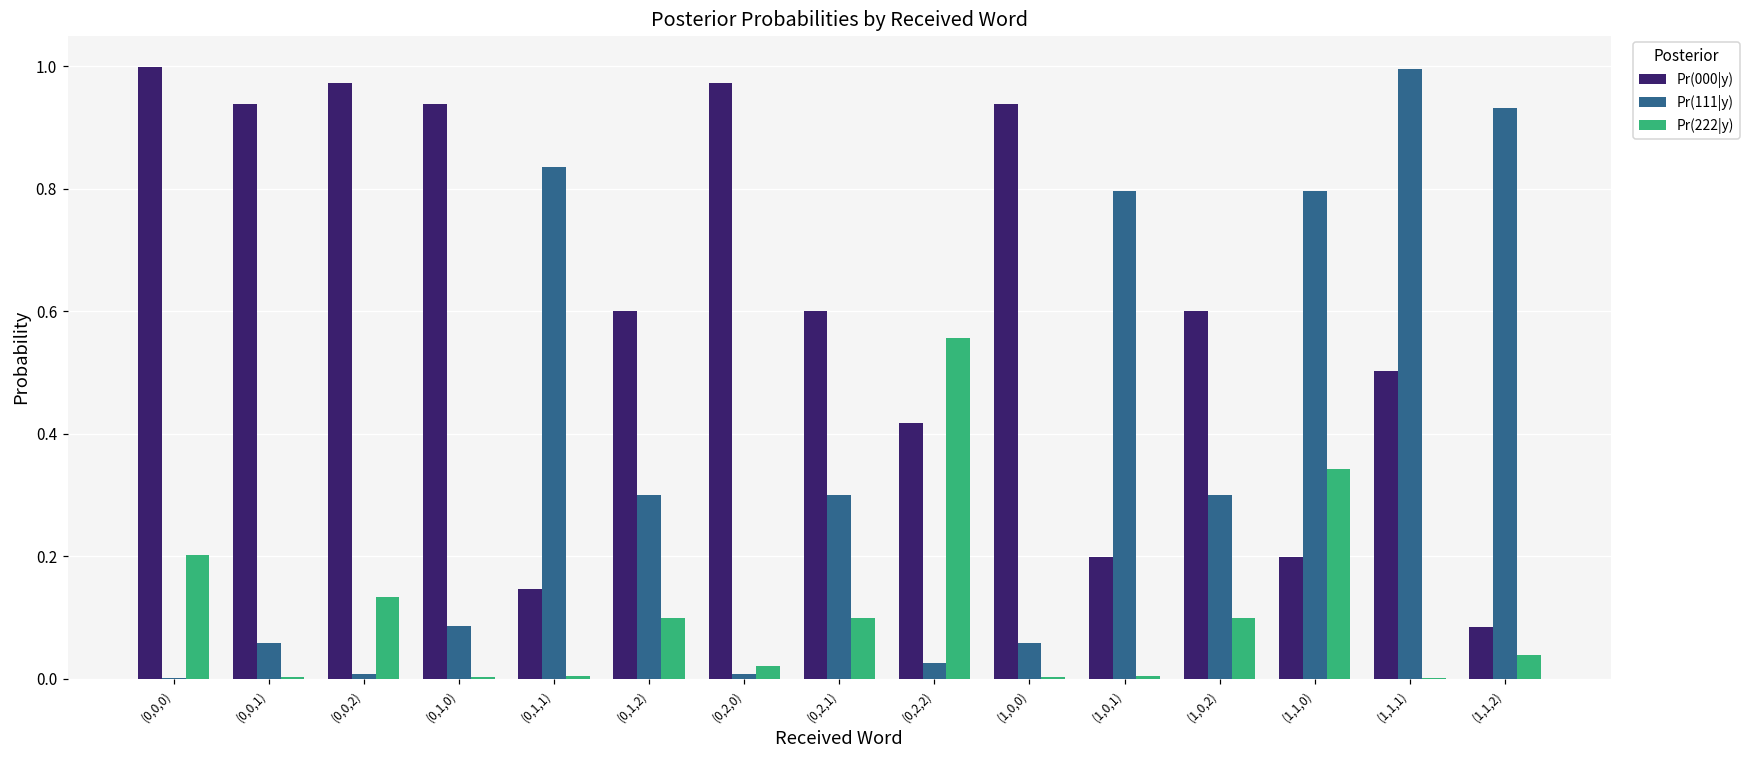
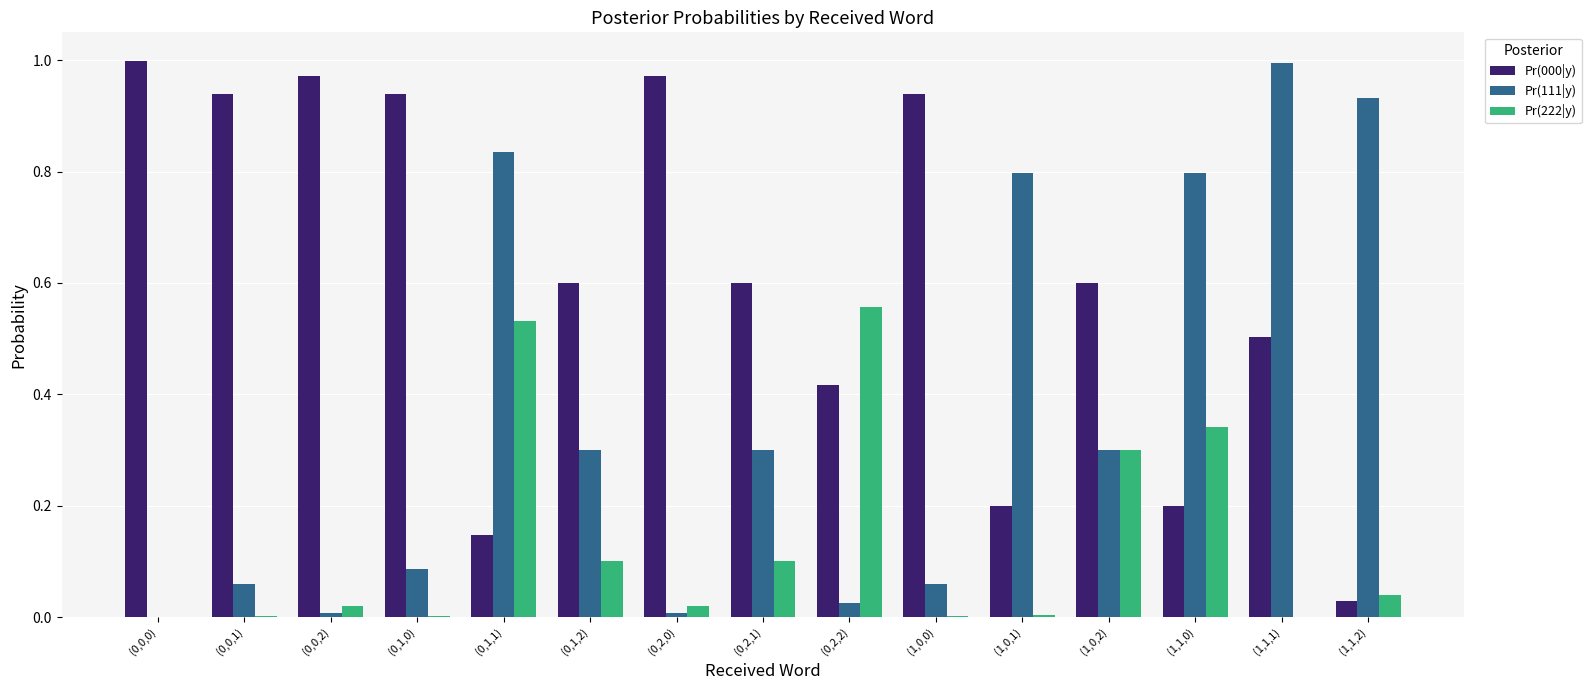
Pr(222|y), (0,0,0): 0.20 -> 0.00
Pr(222|y), (0,0,2): 0.13 -> 0.02
Pr(222|y), (0,1,1): 0.00 -> 0.53
Pr(222|y), (1,0,2): 0.1 -> 0.3
Pr(000|y), (1,1,2): 0.08 -> 0.03
